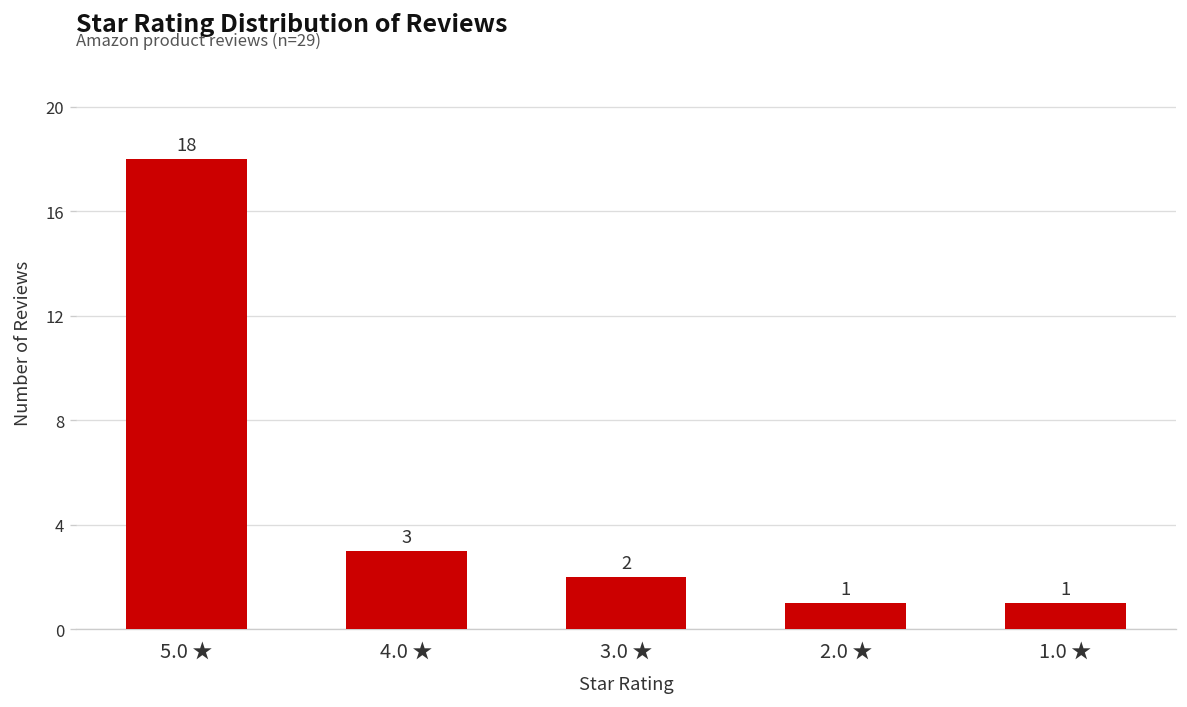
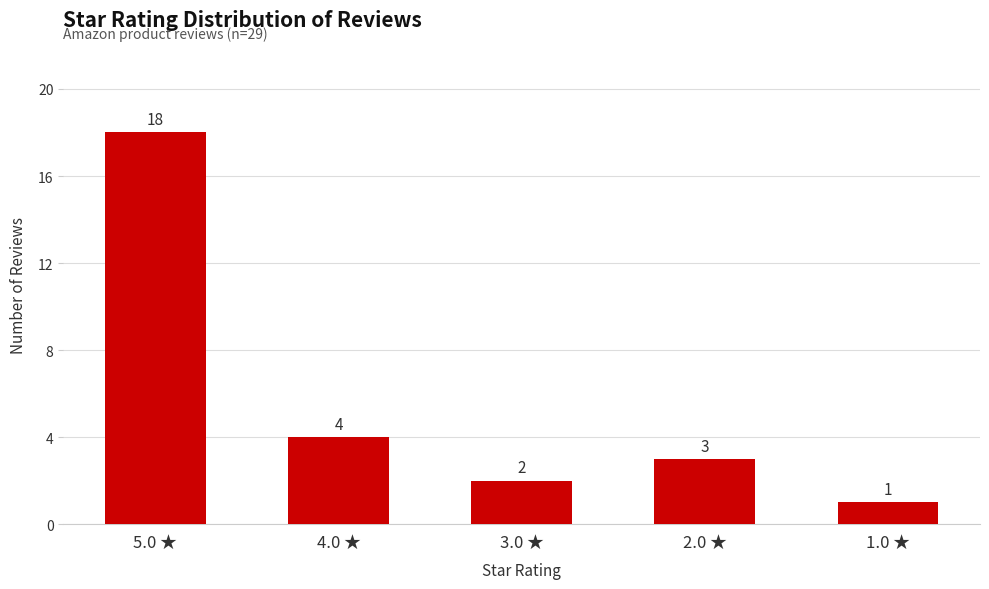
4.0 ★: 3 -> 4
2.0 ★: 1 -> 3
